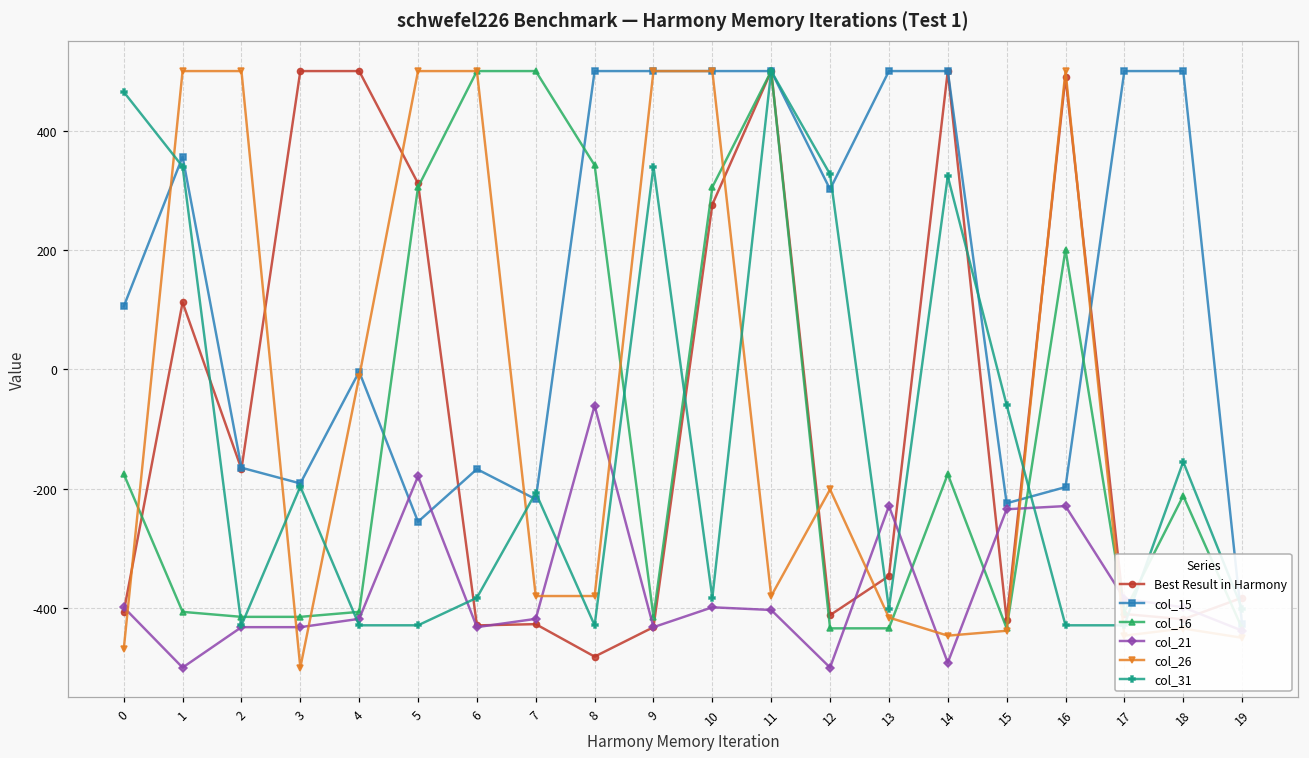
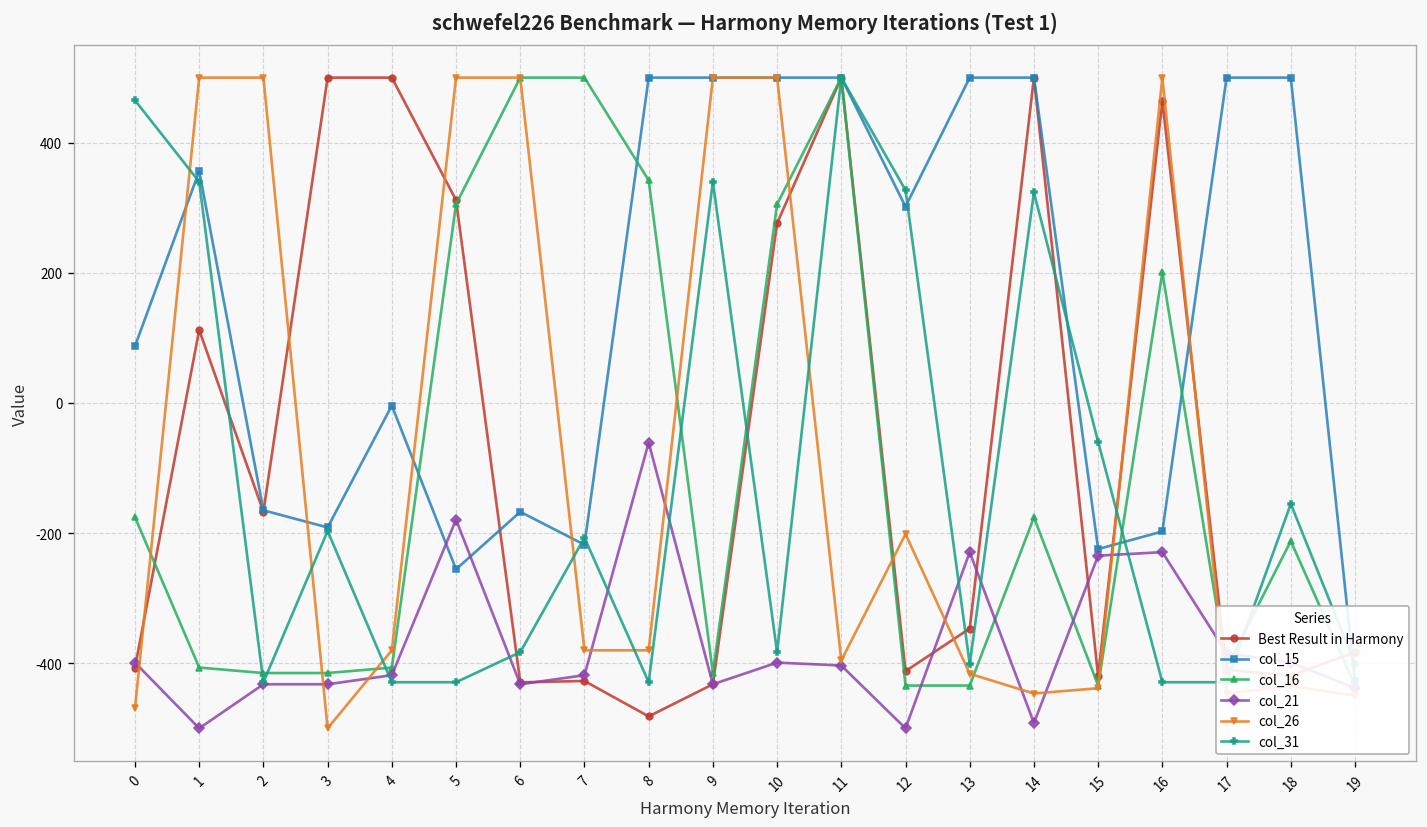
col_15, 0: 110 -> 90
col_26, 4: -10 -> -380
col_26, 11: -380 -> -400
Best Result in Harmony, 16: 490 -> 460
